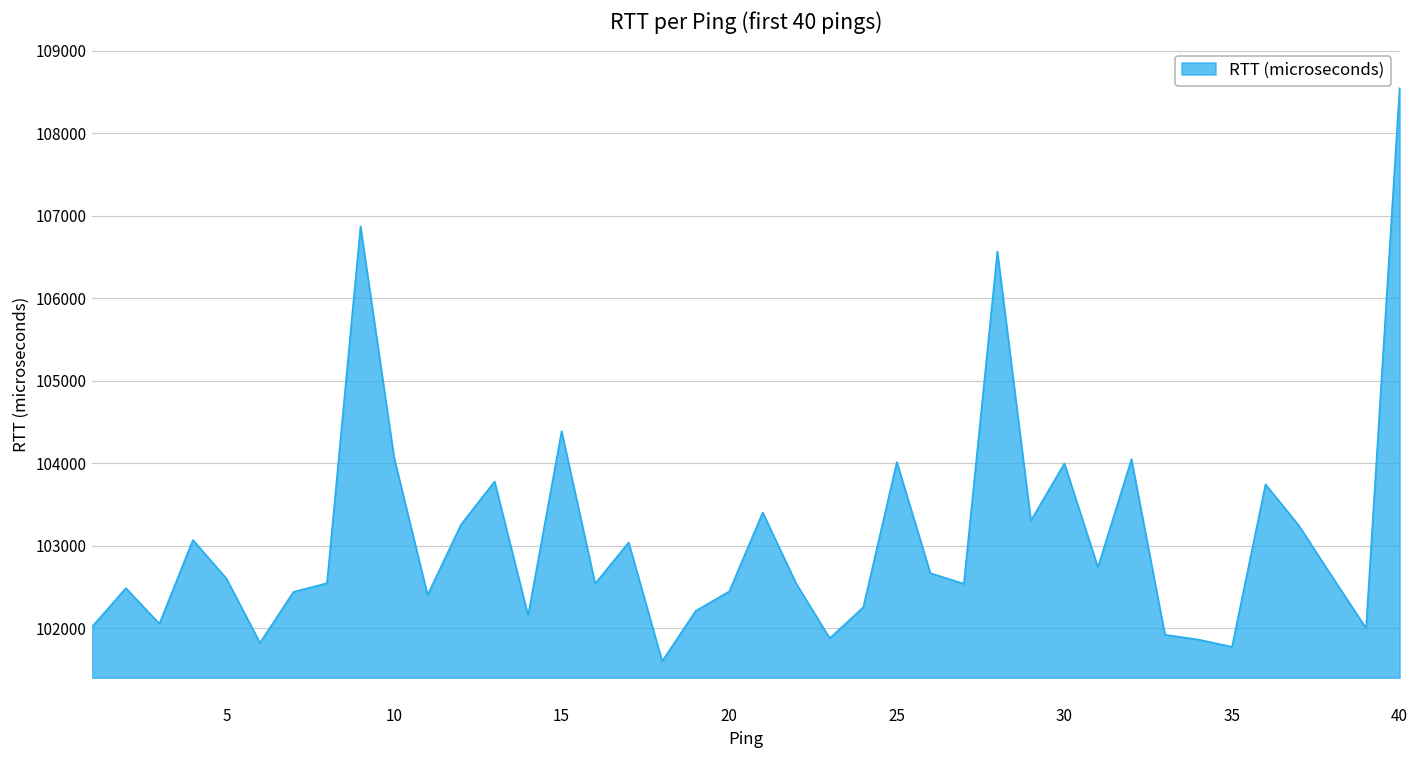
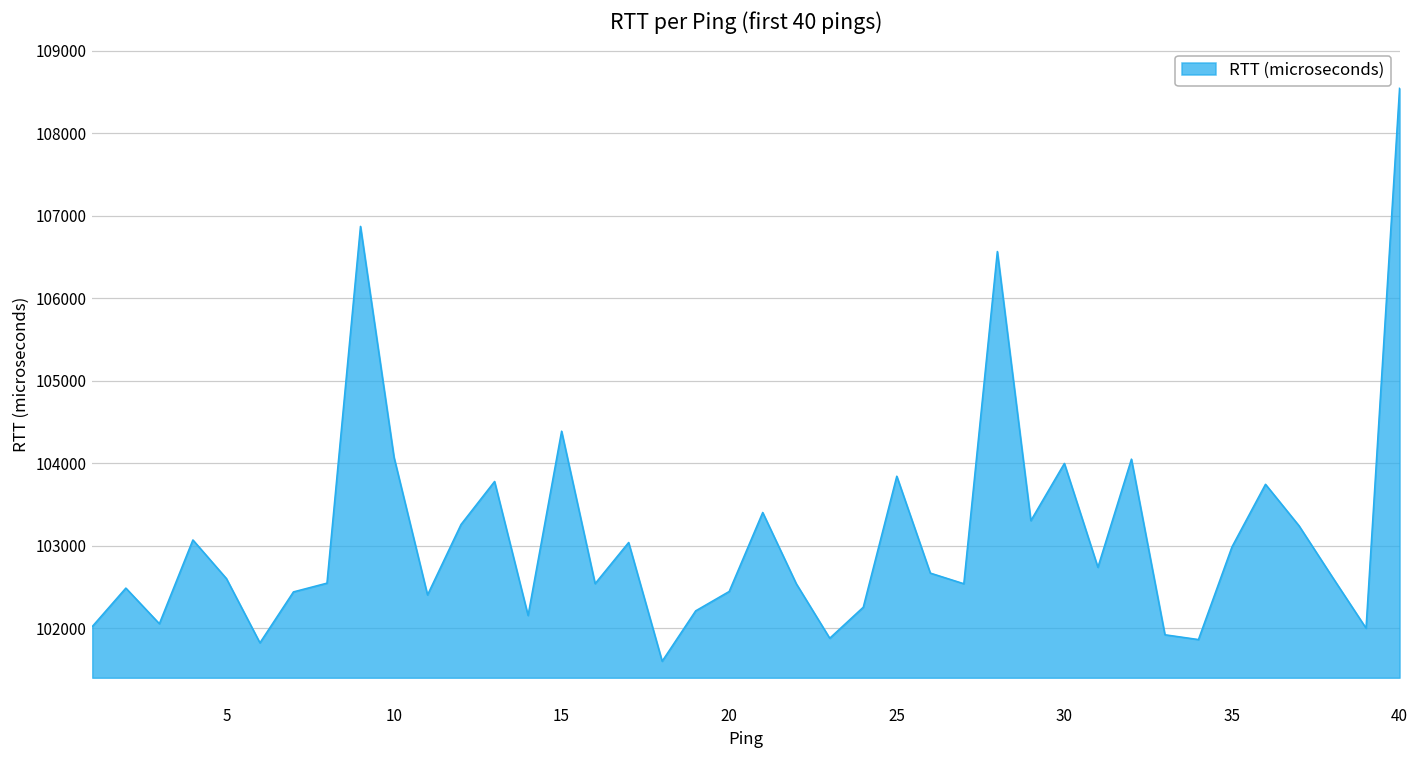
25: 104000 -> 103800
35: 101800 -> 103000
